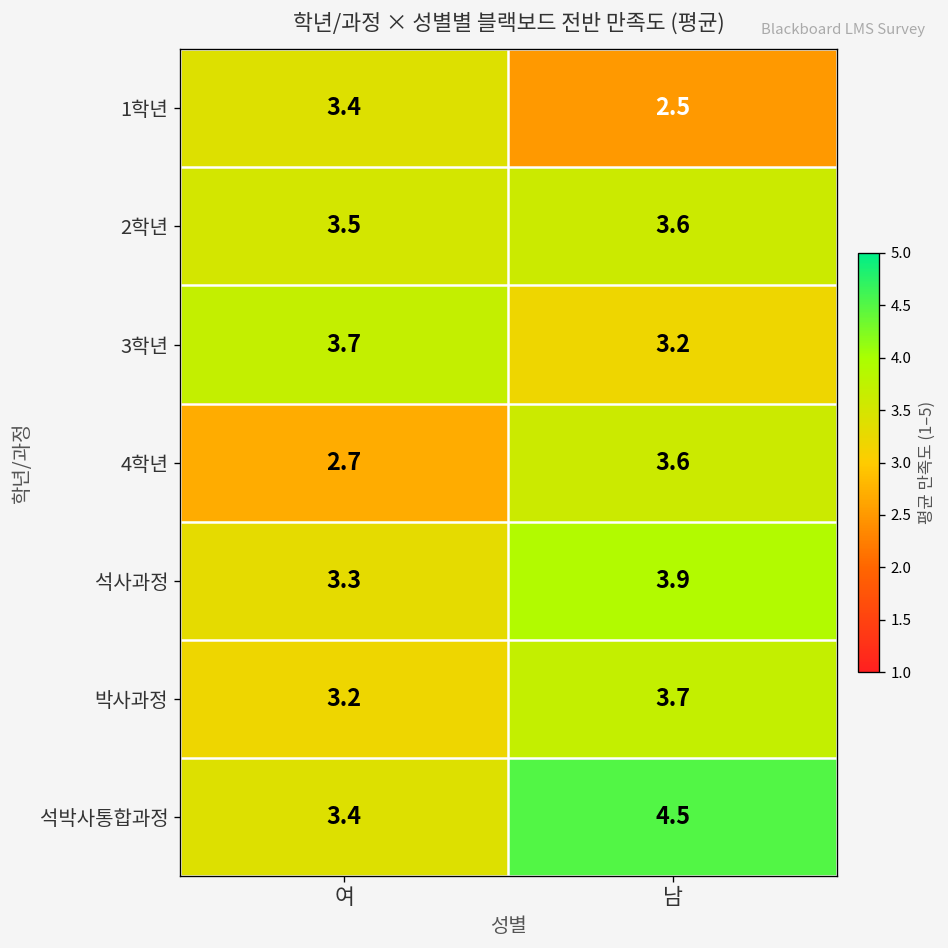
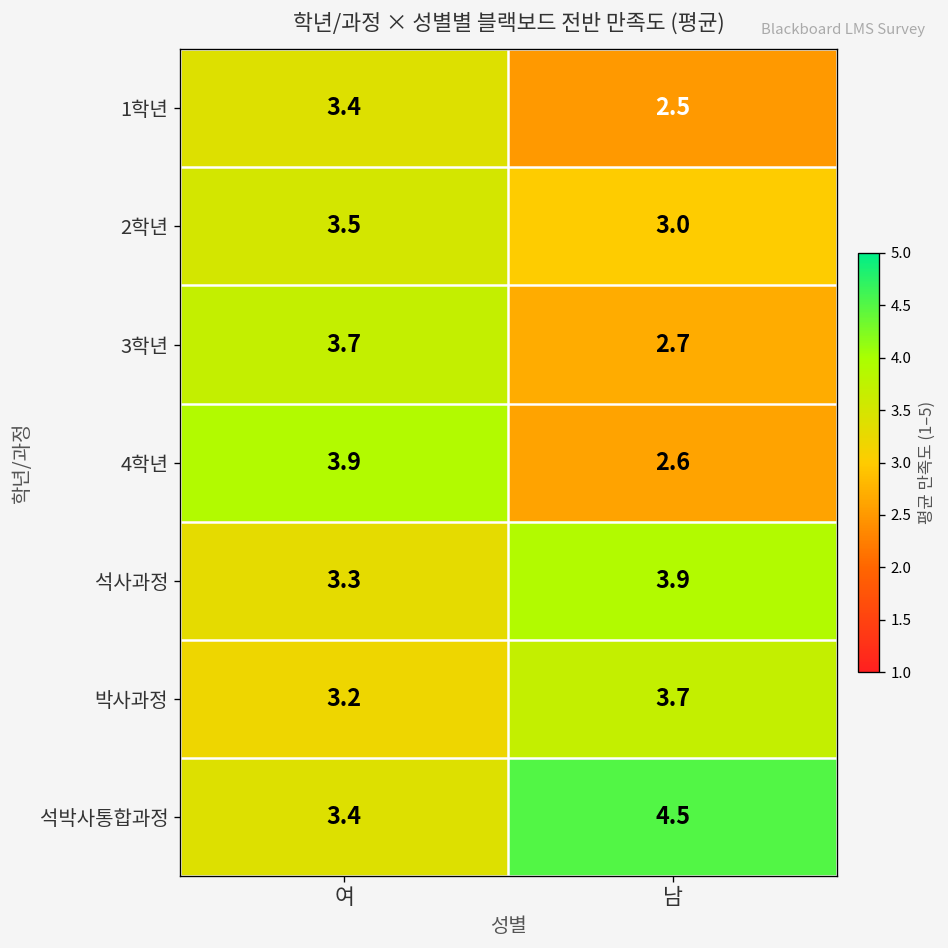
2학년, 남: 3.6 -> 3.0
3학년, 남: 3.2 -> 2.7
4학년, 여: 2.7 -> 3.9
4학년, 남: 3.6 -> 2.6
